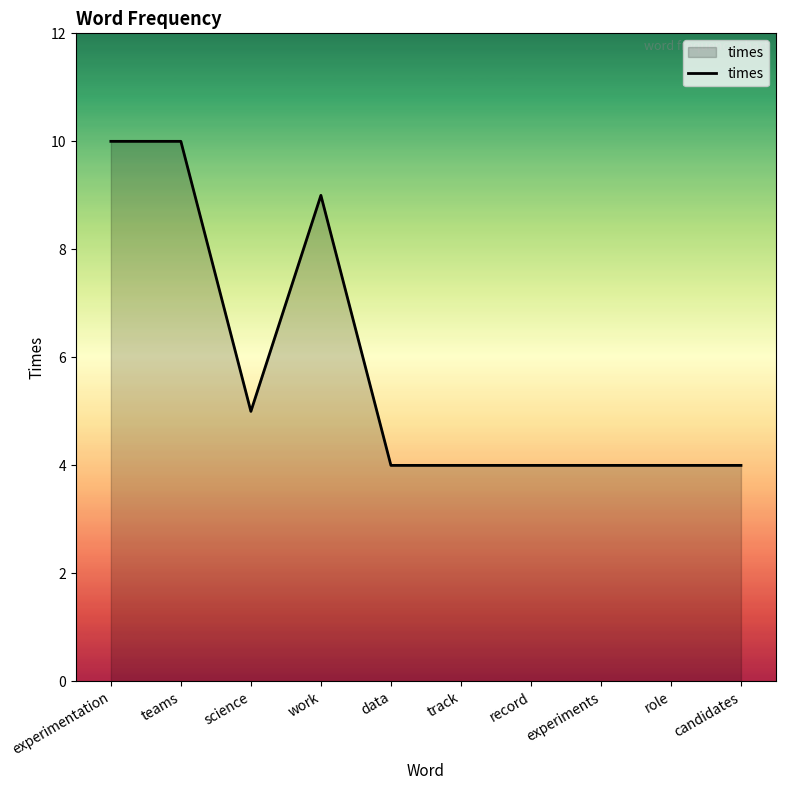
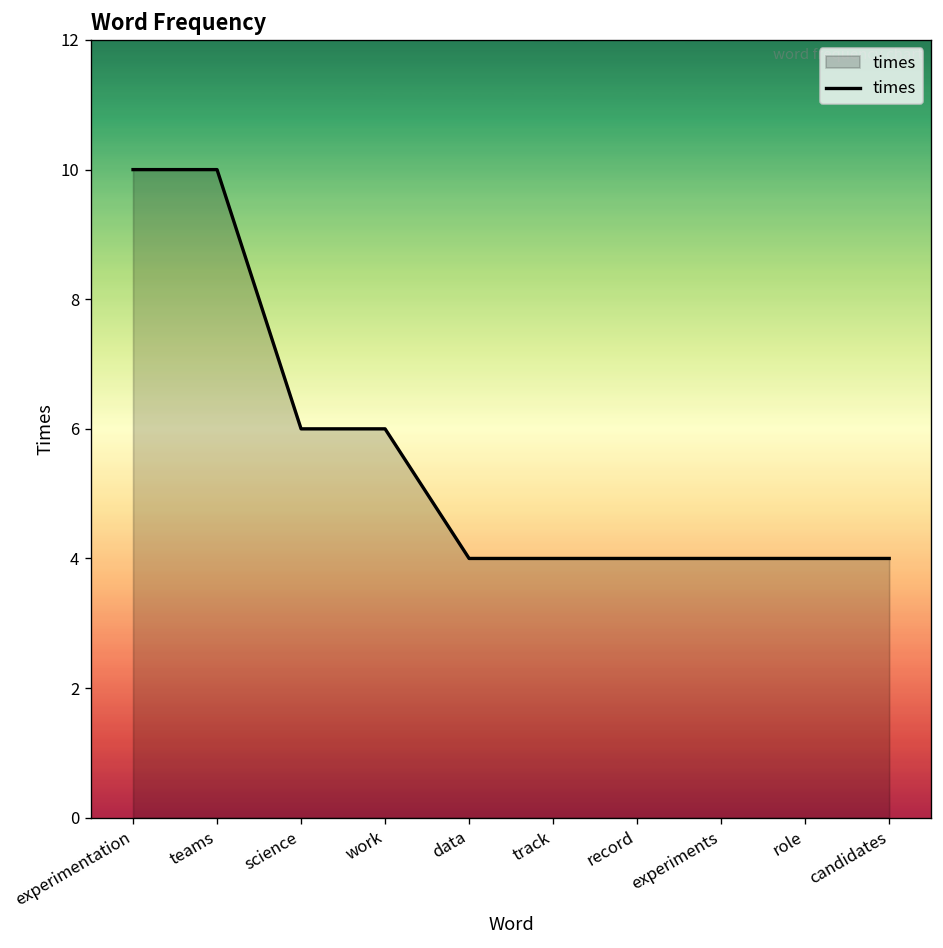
science: 5 -> 6
work: 9 -> 6
